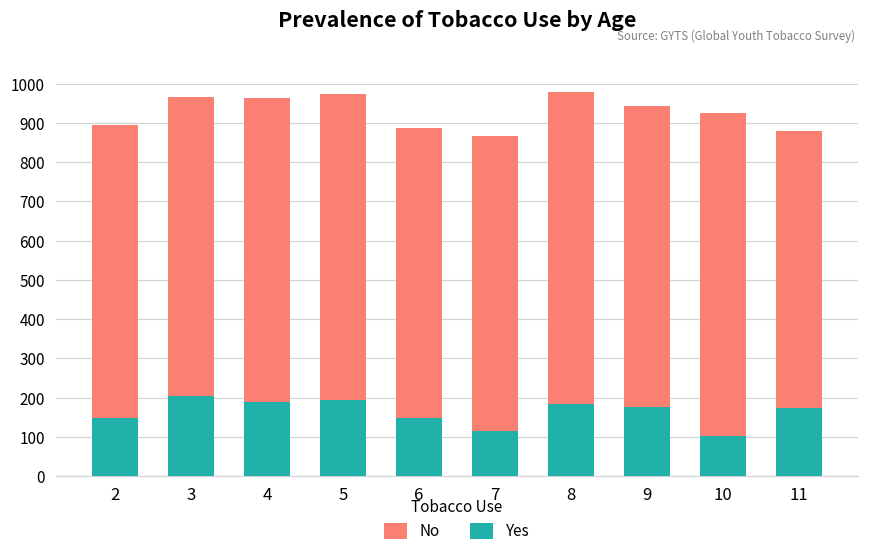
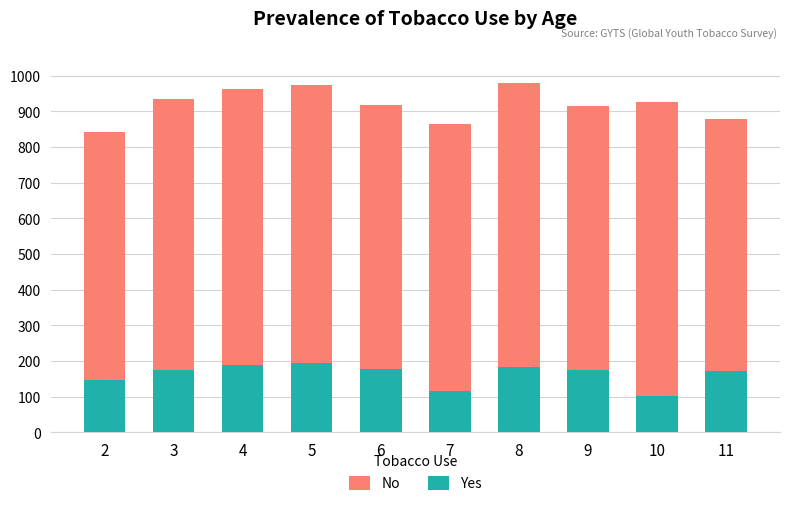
No, 2: 750 -> 700
Yes, 3: 200 -> 170
Yes, 6: 150 -> 180
No, 9: 770 -> 740
